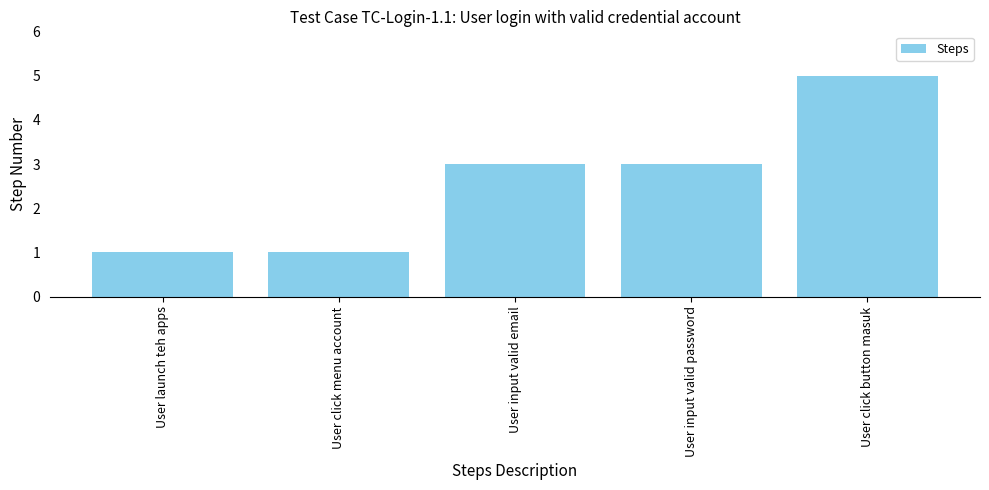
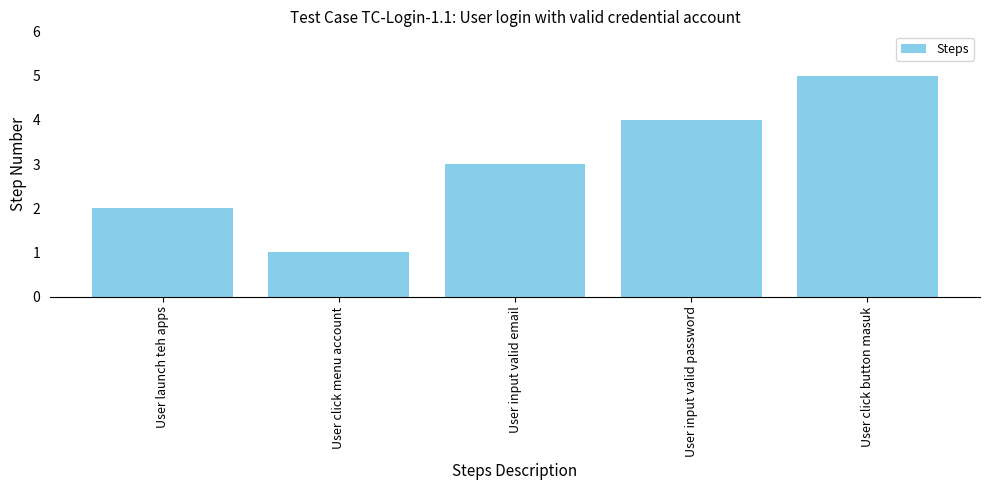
User launch teh apps: 1 -> 2
User input valid password: 3 -> 4
